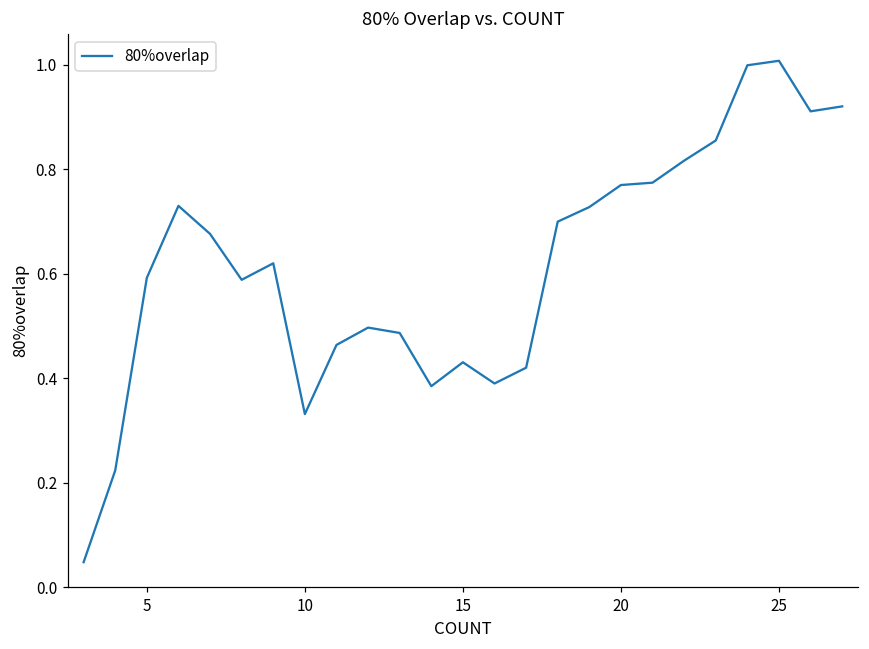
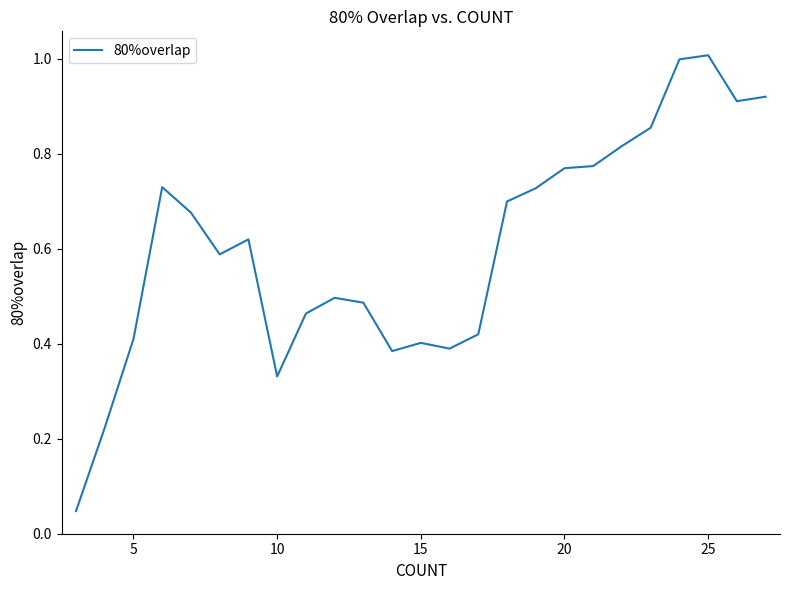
5: 0.59 -> 0.41
15: 0.43 -> 0.40
